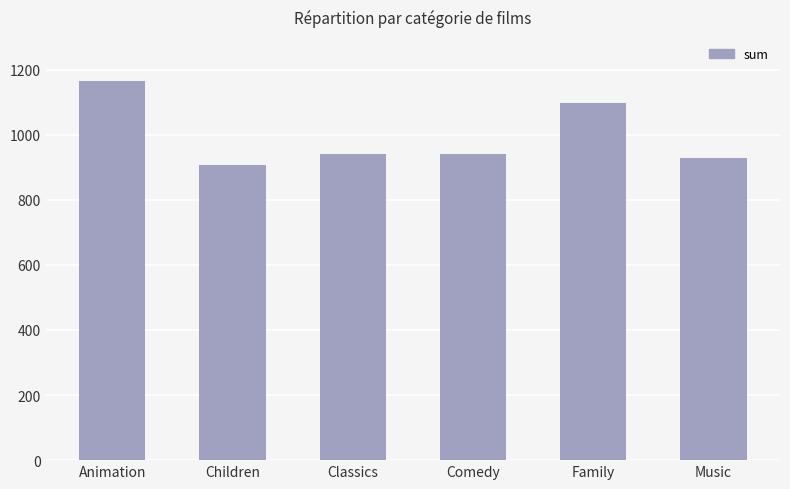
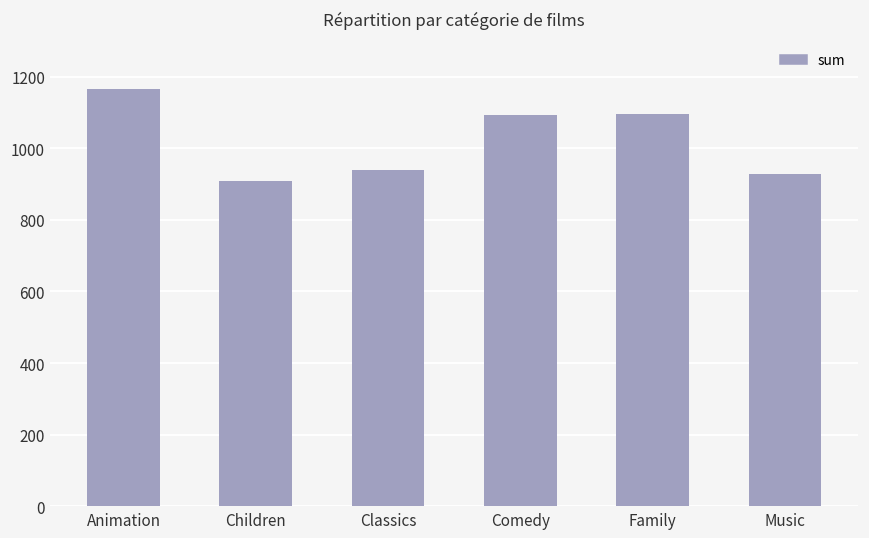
Comedy: 940 -> 1090
